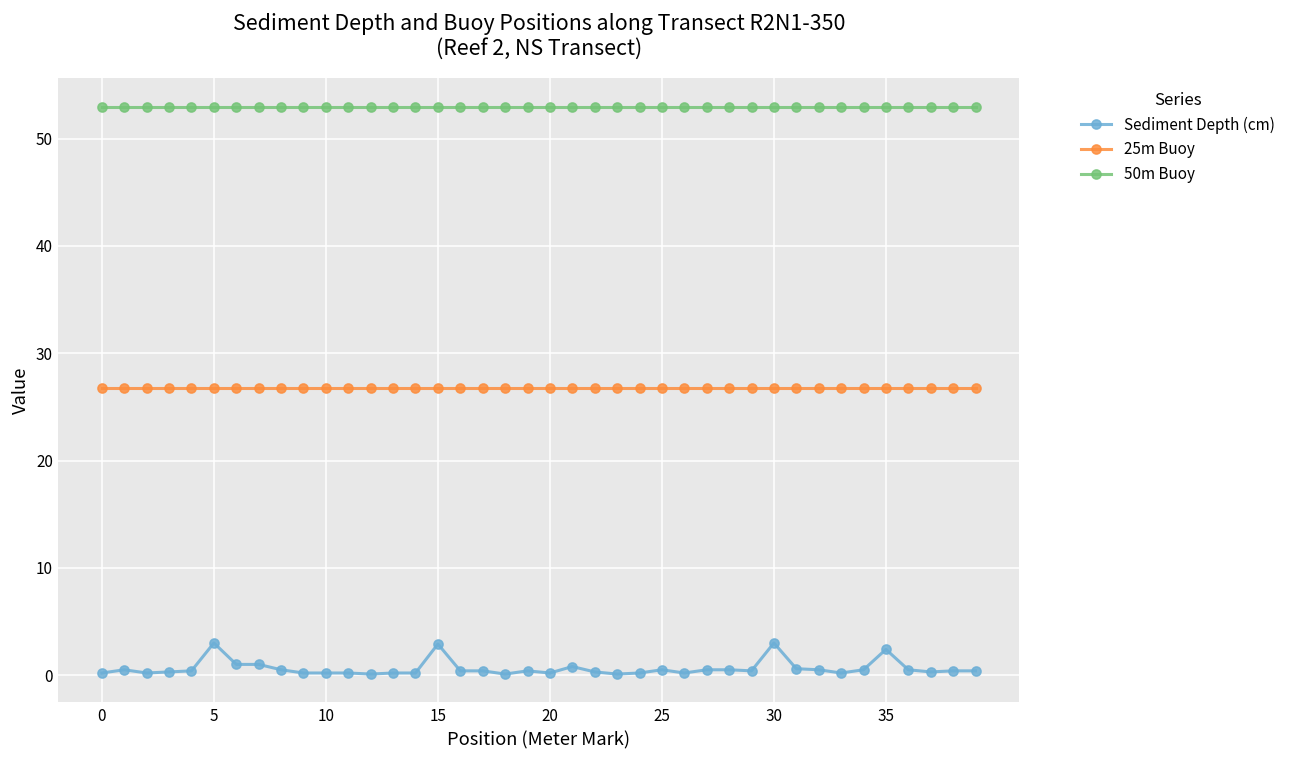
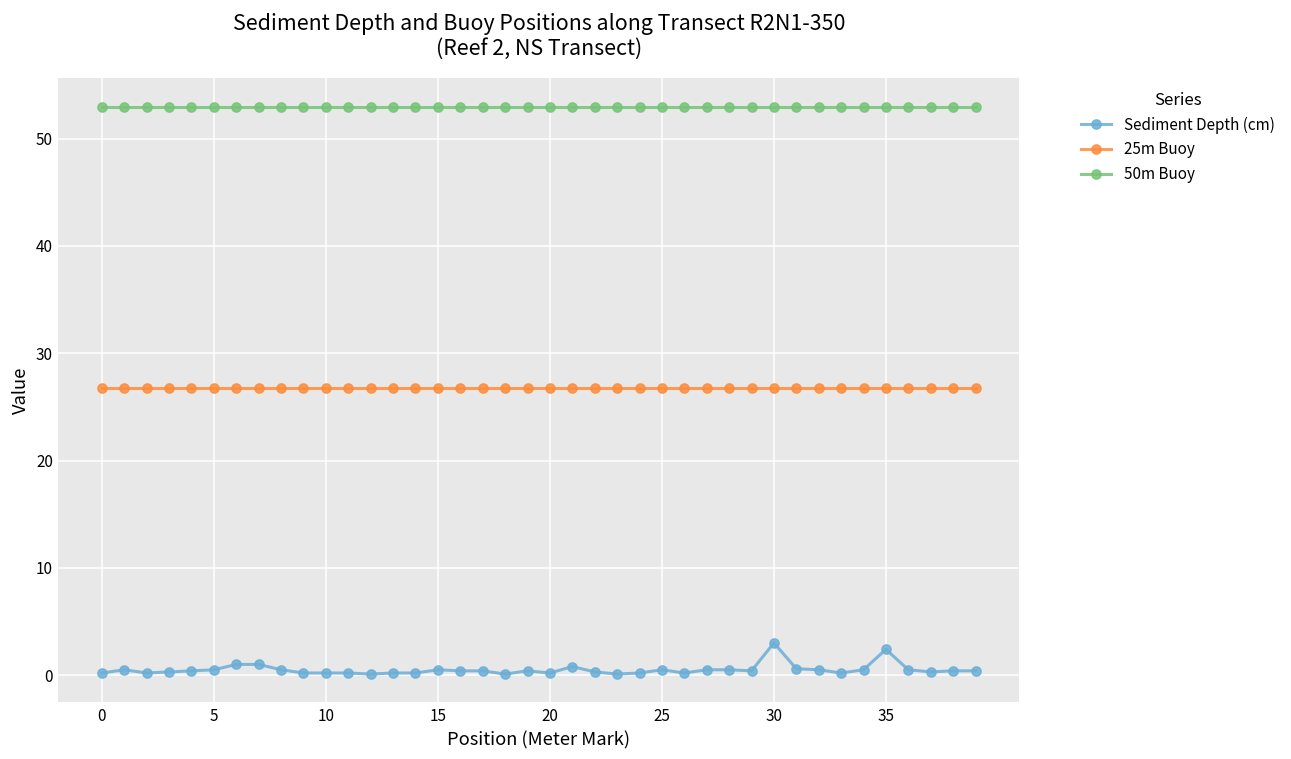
Sediment Depth (cm), 5: 3 -> 1
Sediment Depth (cm), 15: 3 -> 1
